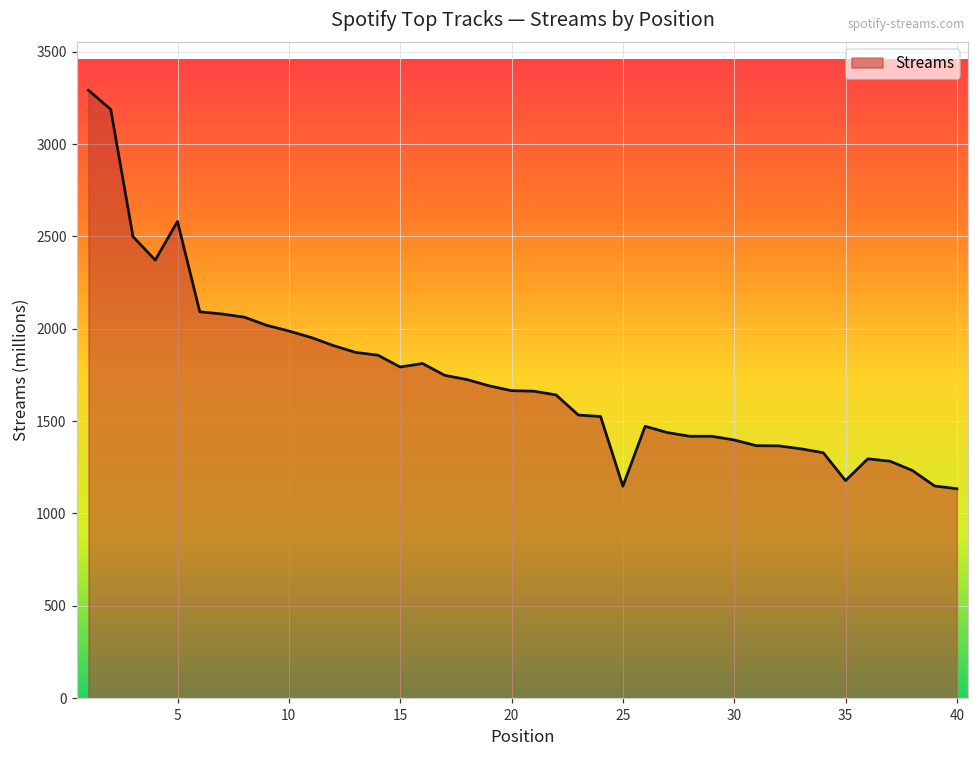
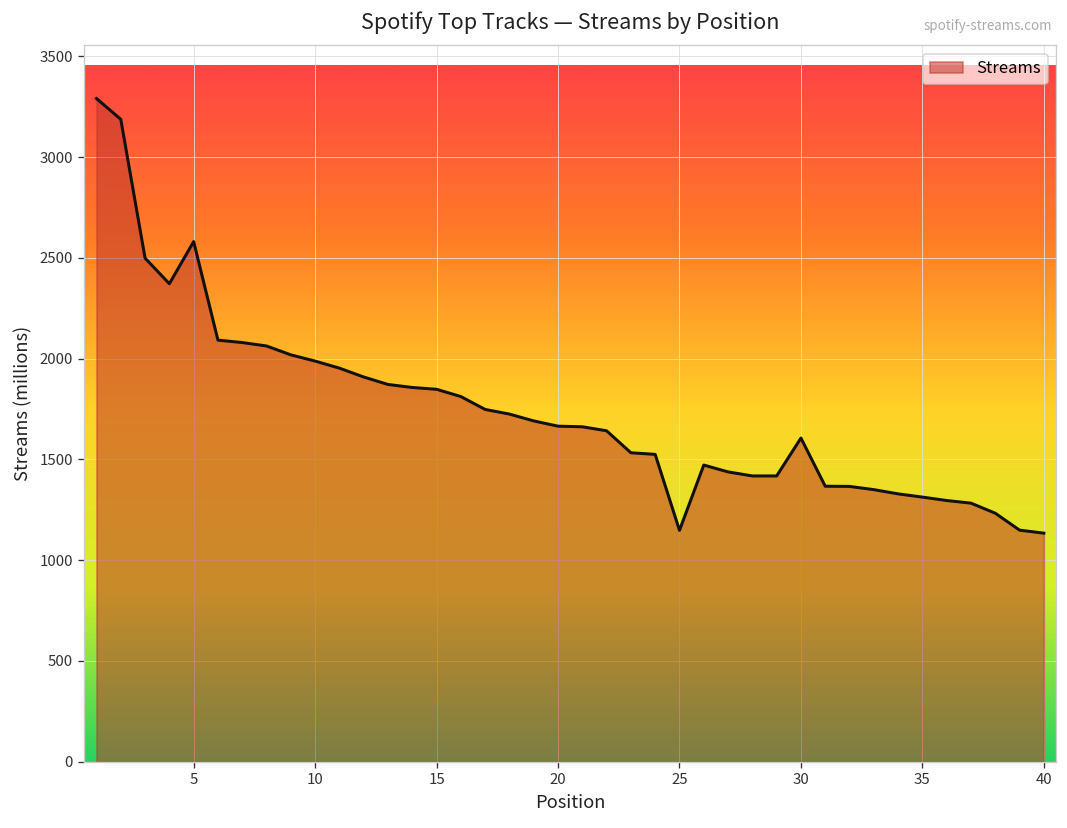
15: 1790 -> 1850
30: 1400 -> 1610
35: 1180 -> 1310
